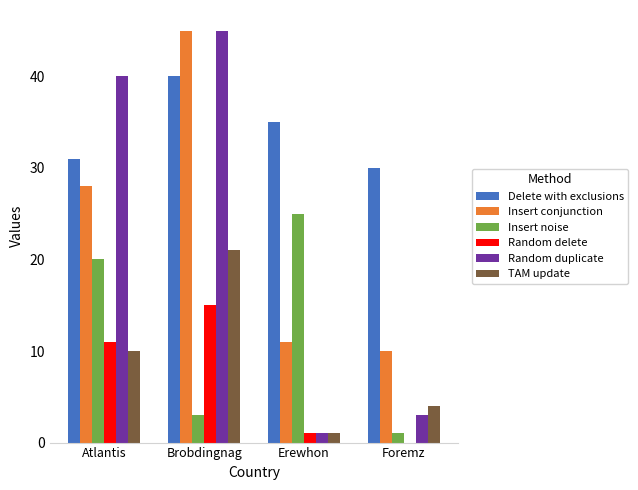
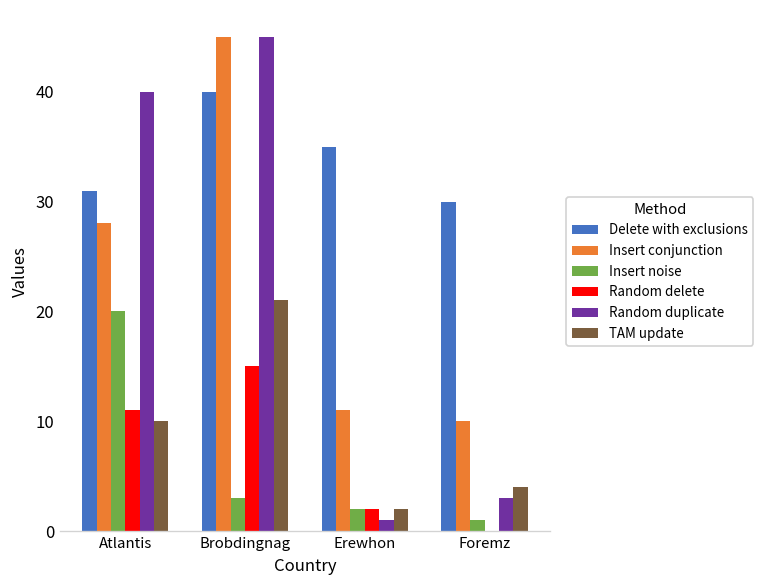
Insert noise, Erewhon: 25 -> 2
Random delete, Erewhon: 1 -> 2
TAM update, Erewhon: 1 -> 2
